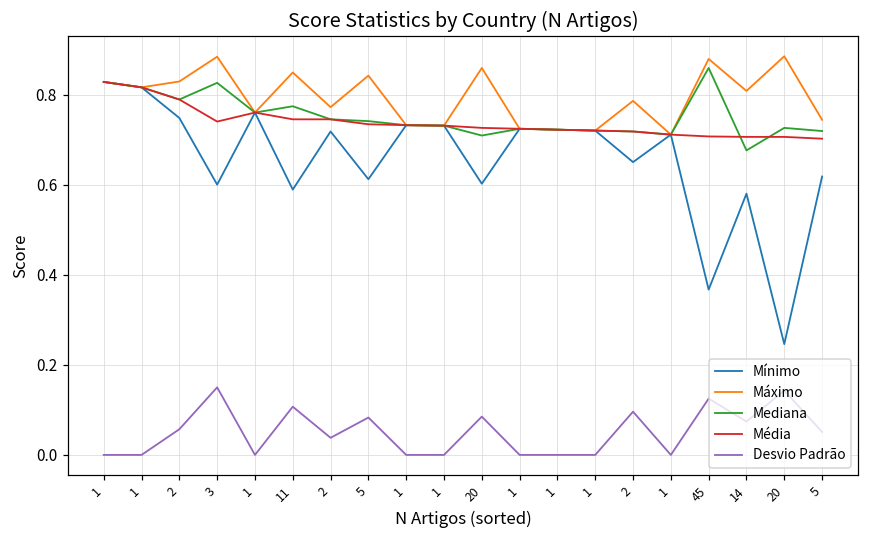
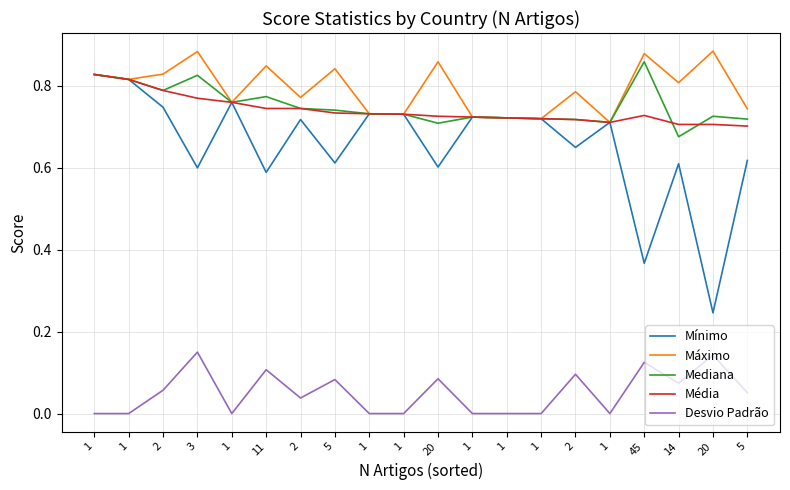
Média, 3: 0.74 -> 0.77
Média, 45: 0.71 -> 0.73
Mínimo, 14: 0.58 -> 0.61
